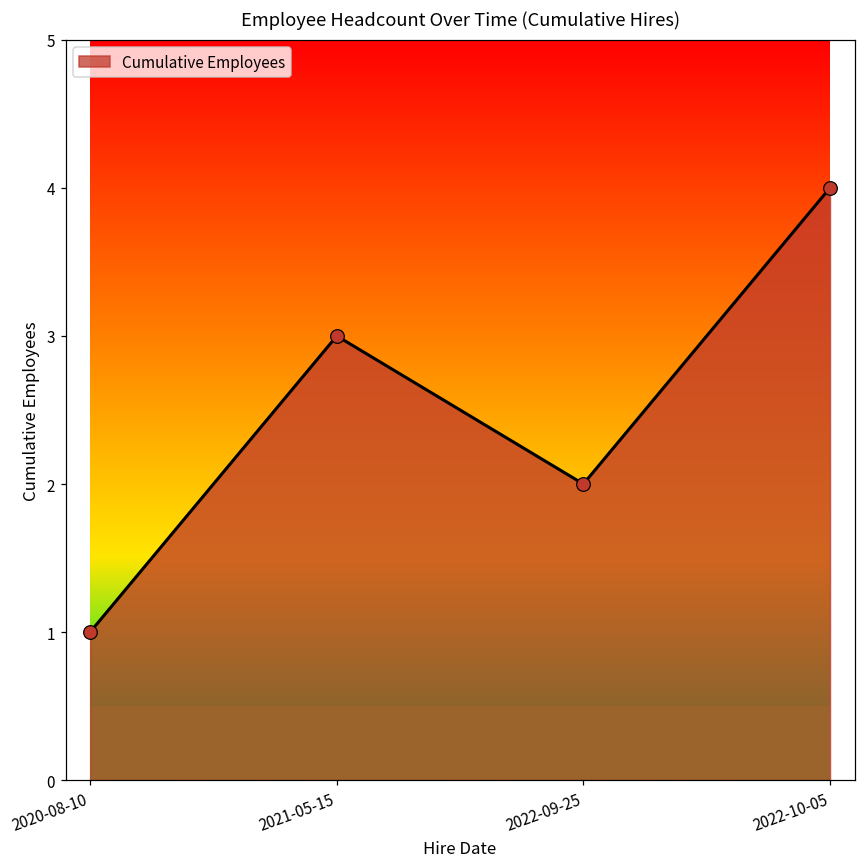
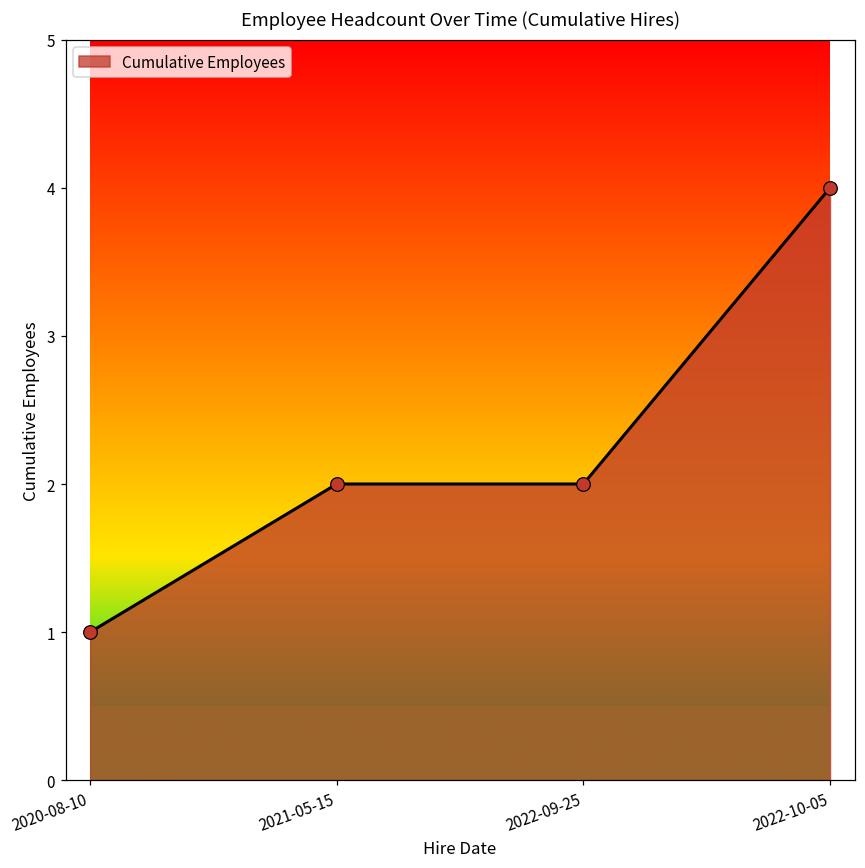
2021-05-15: 3 -> 2
